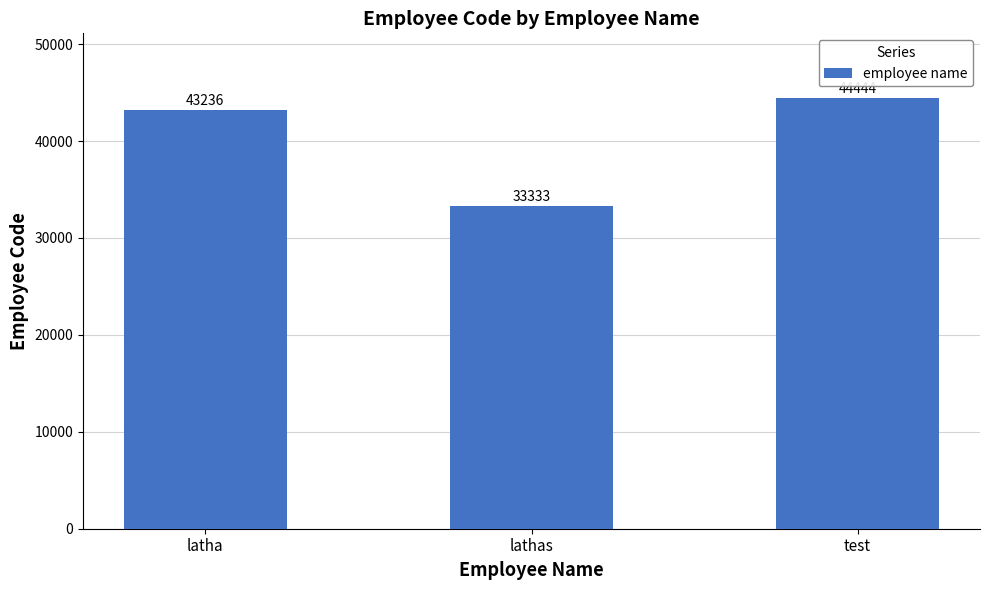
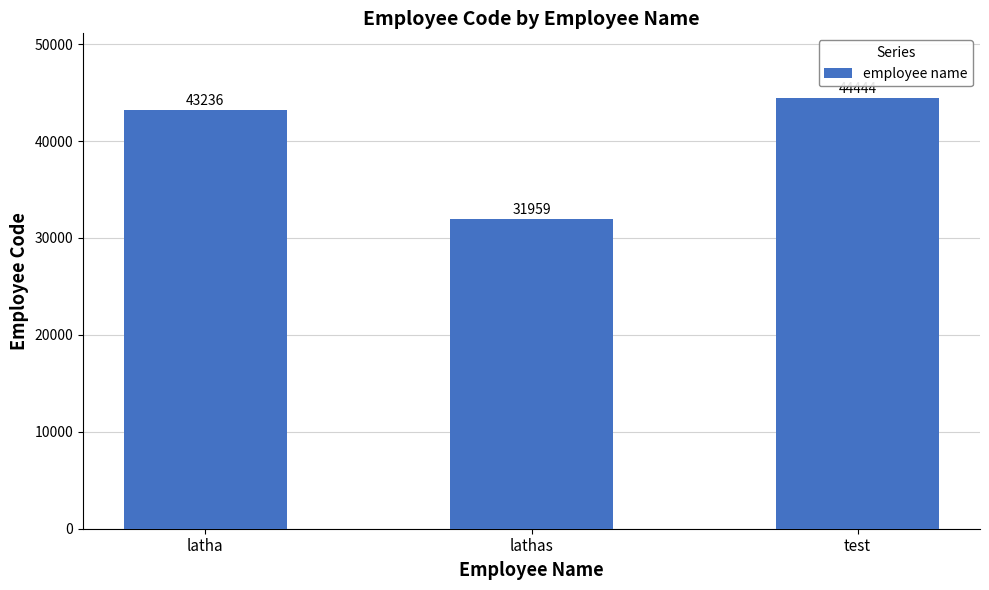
lathas: 33333 -> 31959
